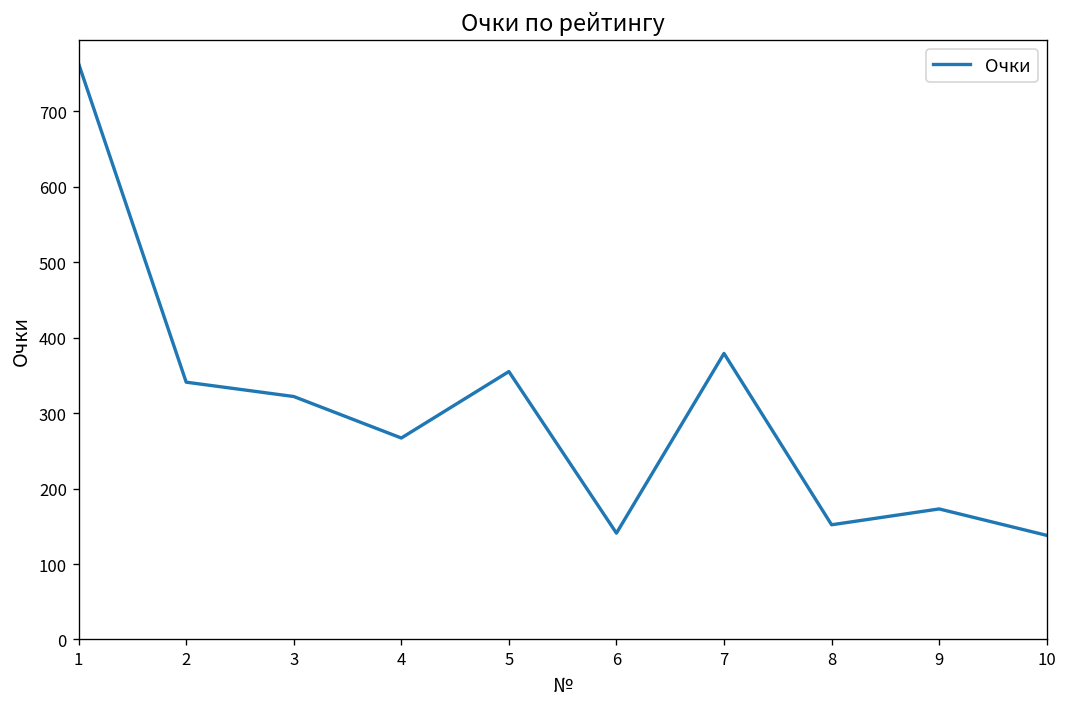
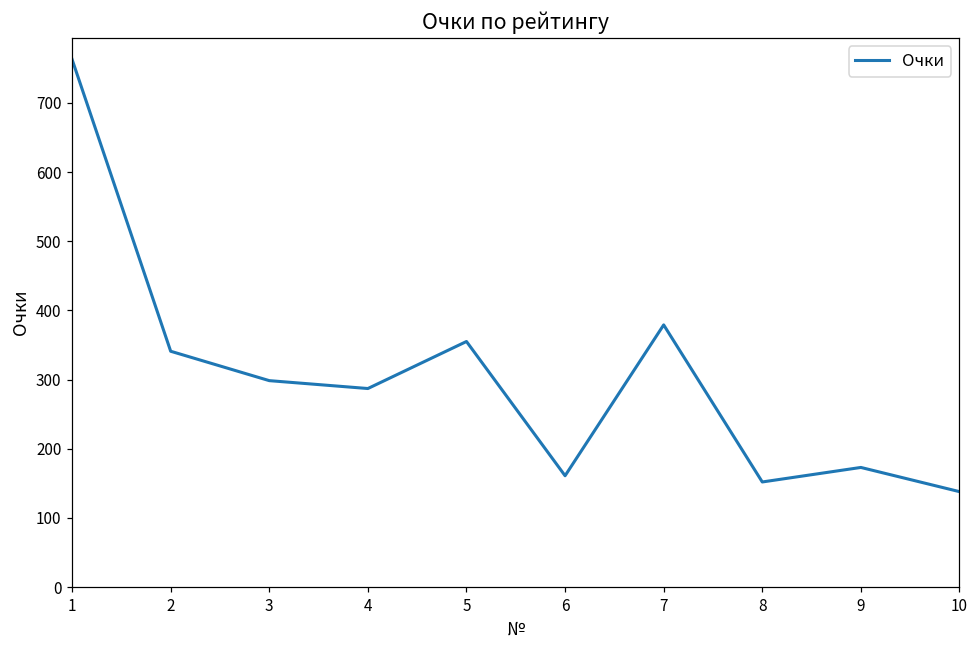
3: 320 -> 300
4: 270 -> 290
6: 140 -> 160
